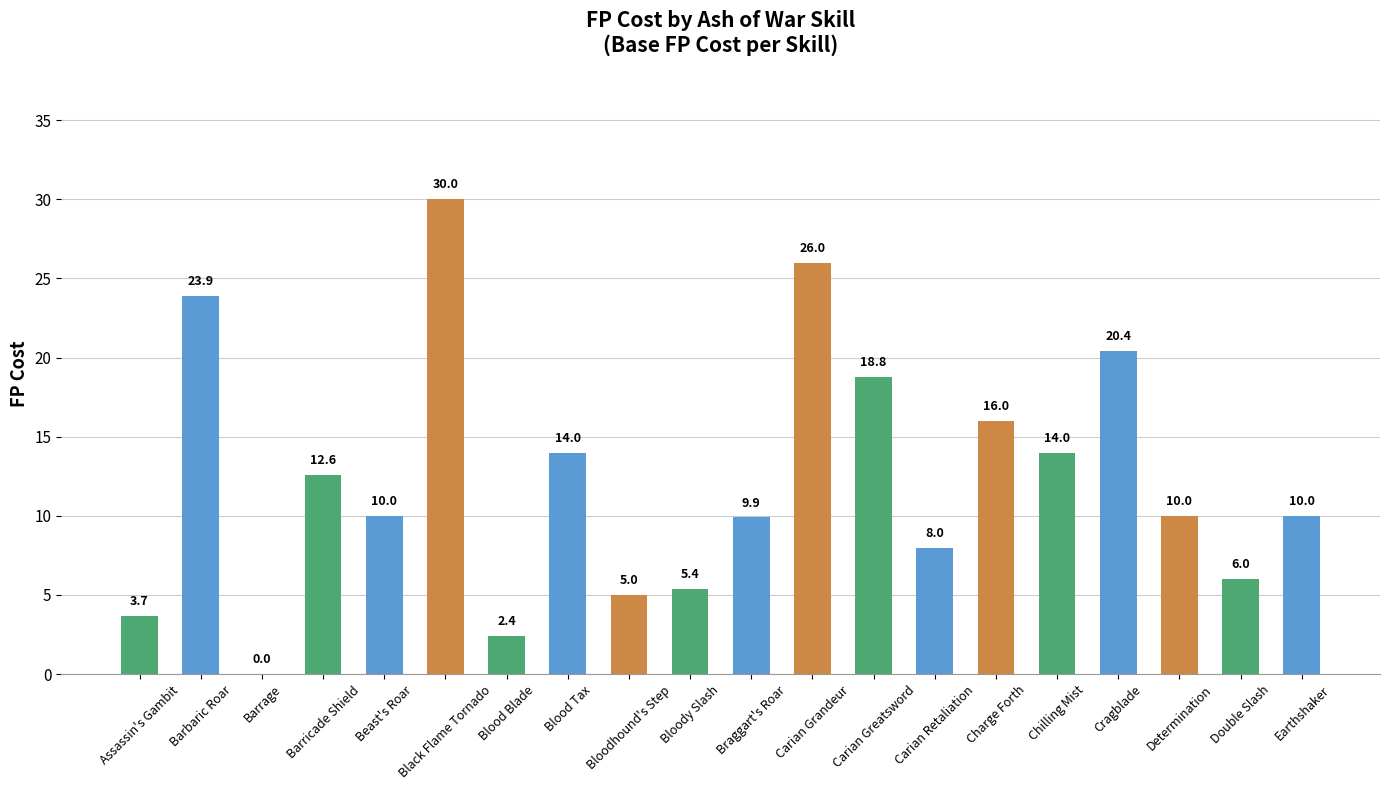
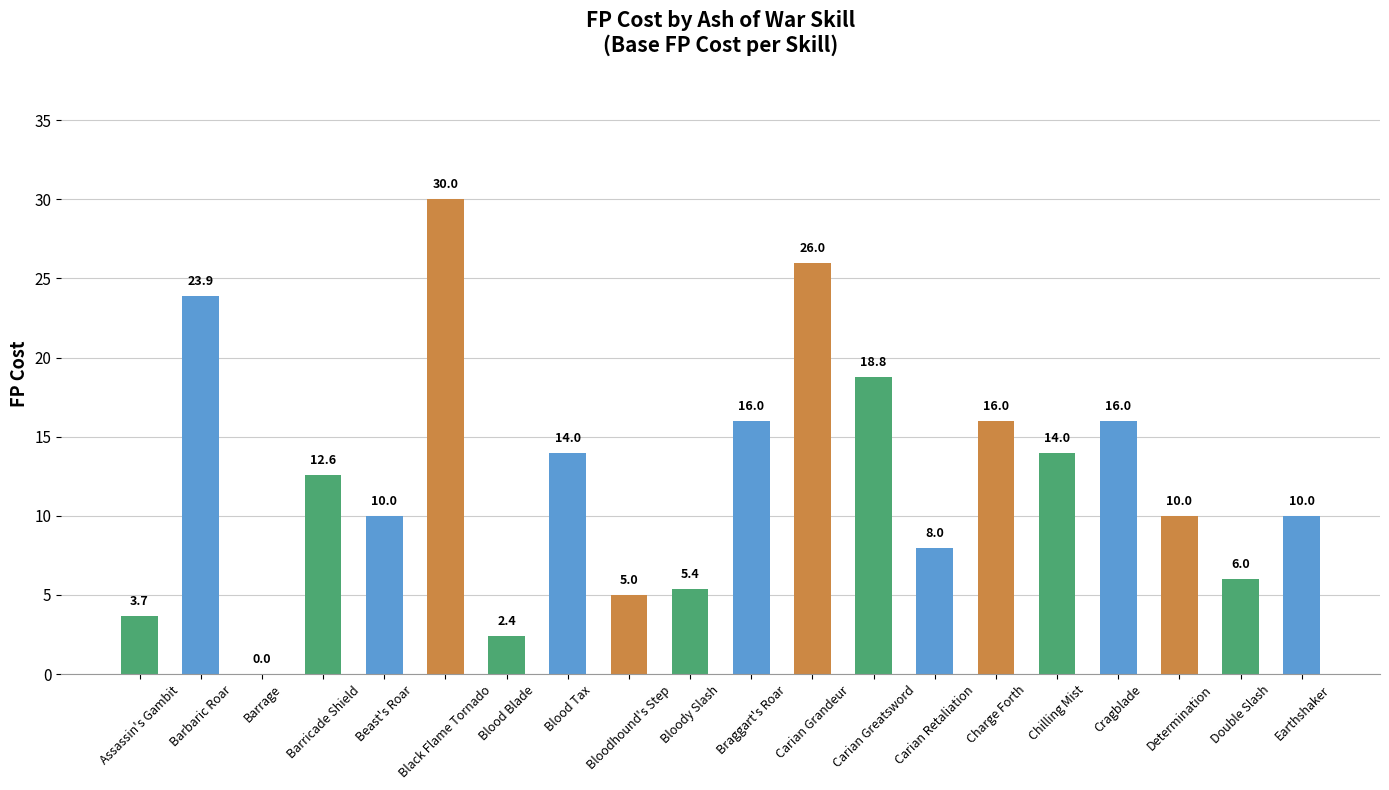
Braggart's Roar: 9.9 -> 16.0
Cragblade: 20.4 -> 16.0
